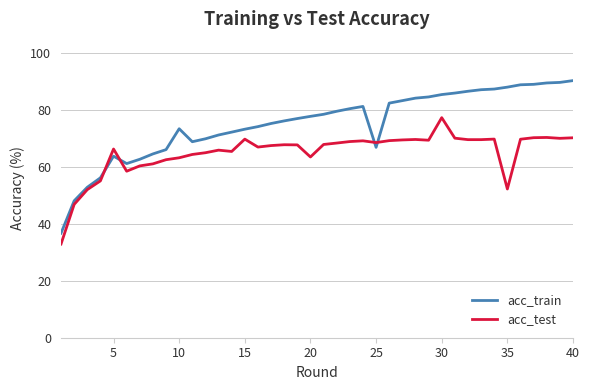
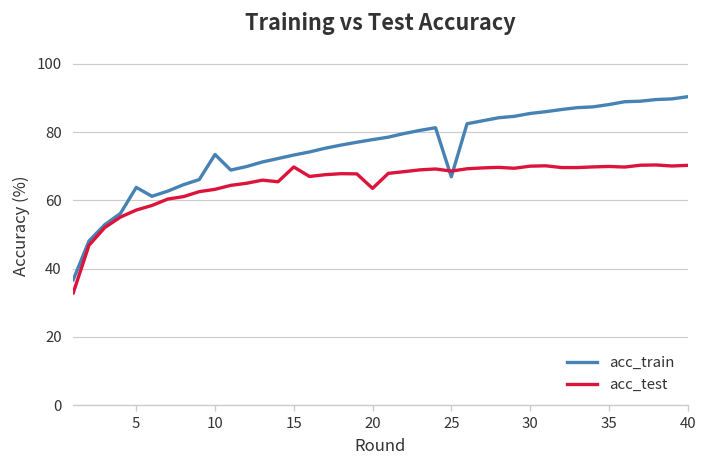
acc_test, 5: 66 -> 57
acc_test, 30: 77 -> 70
acc_test, 35: 52 -> 70
